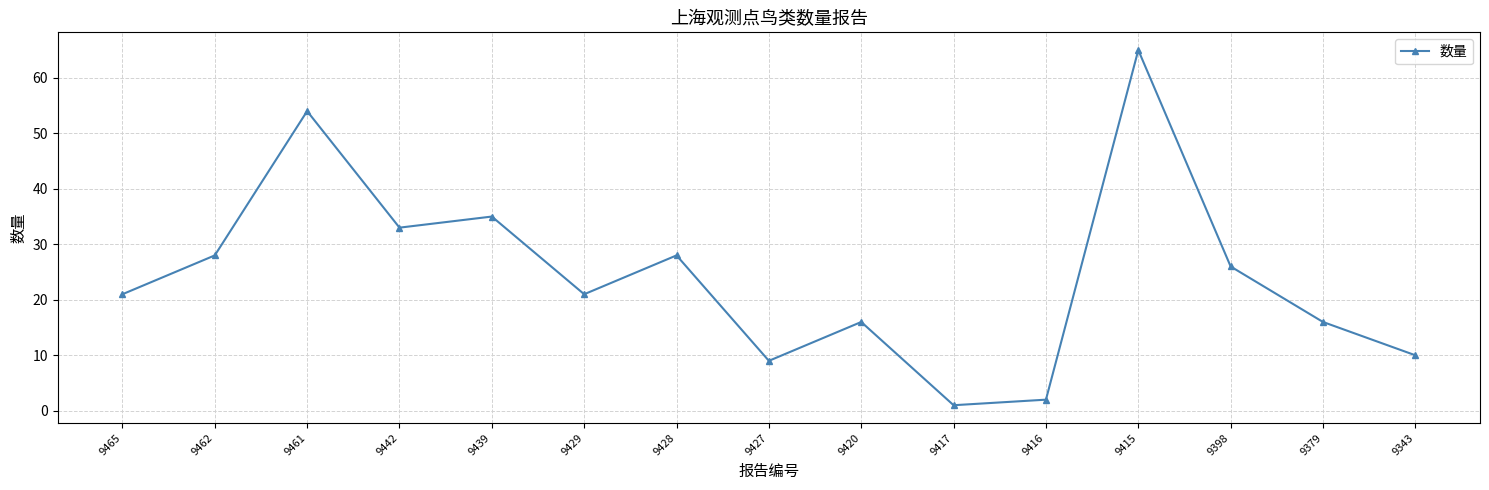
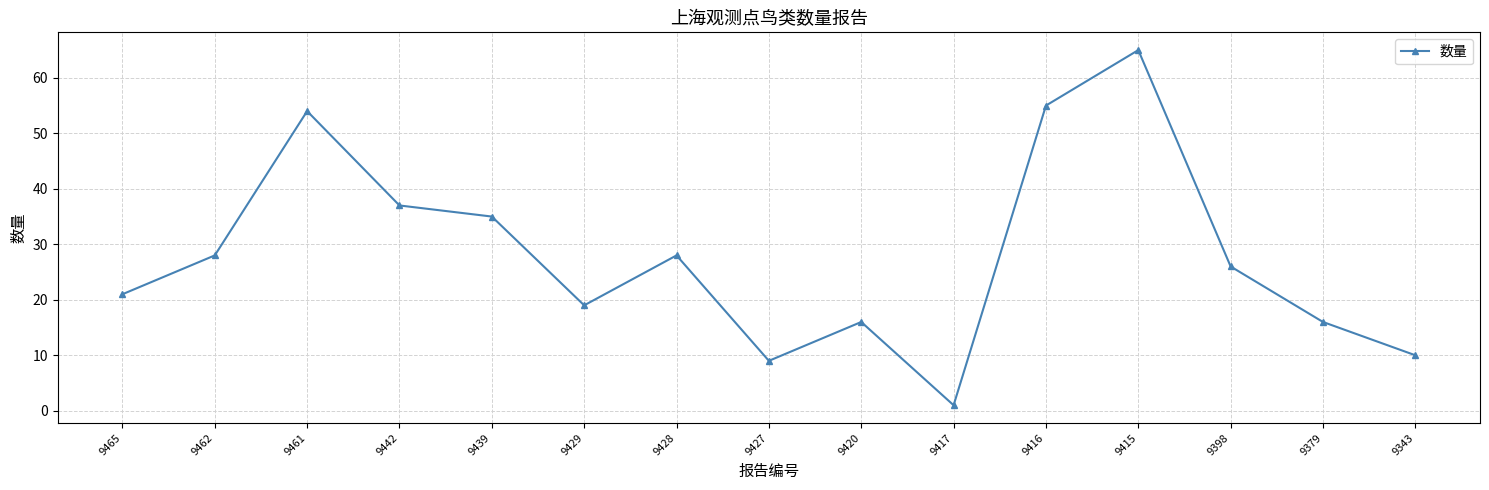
9442: 33 -> 37
9429: 21 -> 19
9416: 2 -> 55
